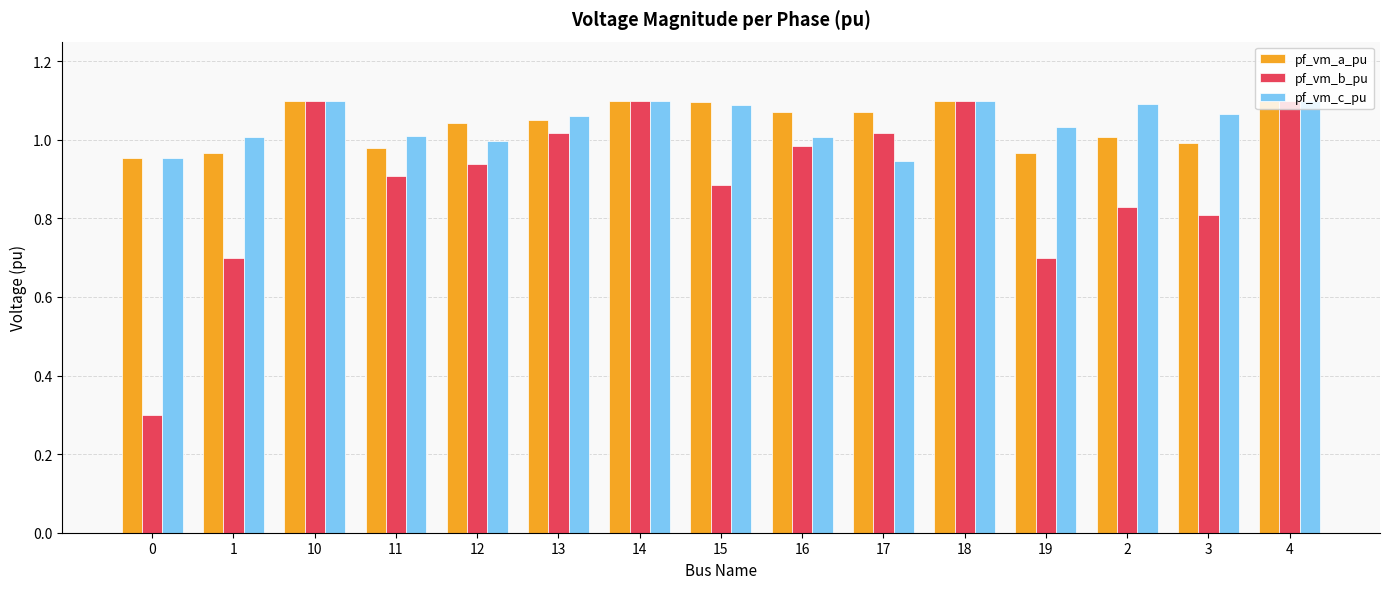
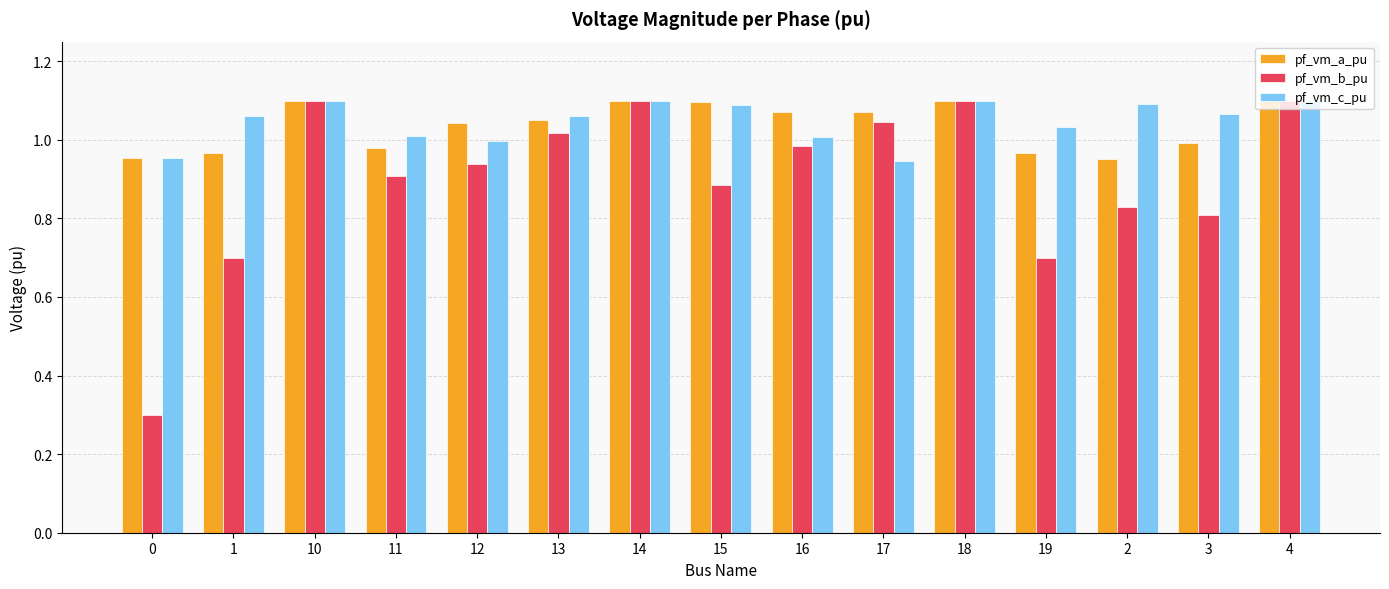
pf_vm_c_pu, 1: 1.01 -> 1.06
pf_vm_b_pu, 17: 1.02 -> 1.04
pf_vm_a_pu, 2: 1.01 -> 0.95
